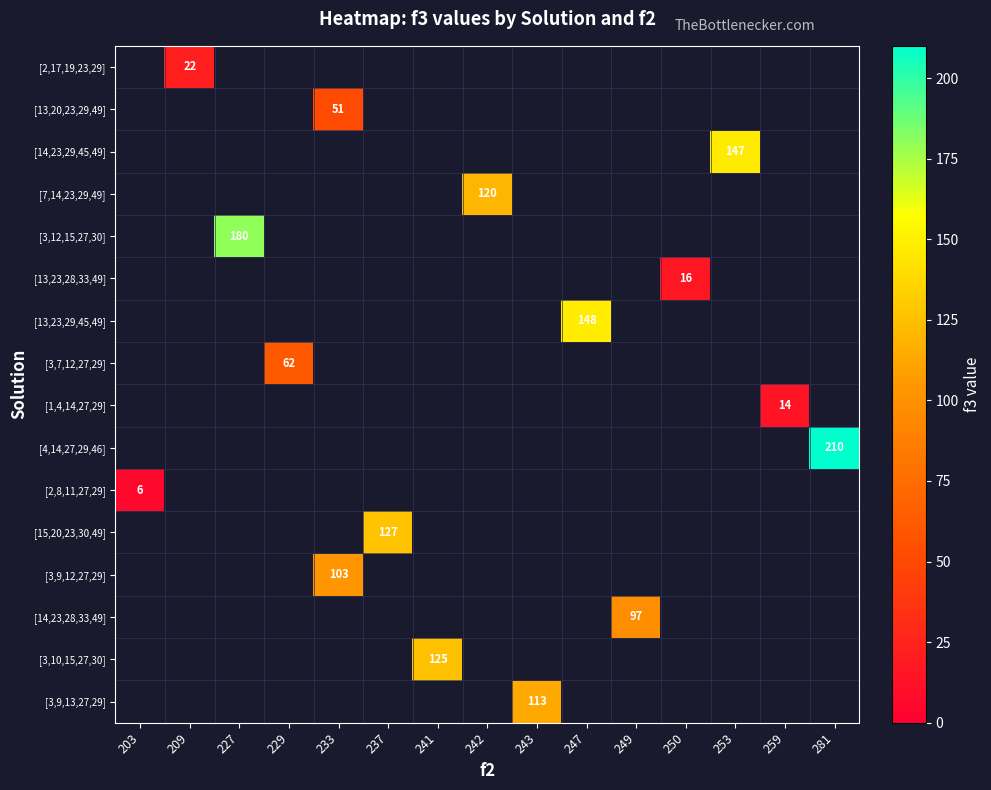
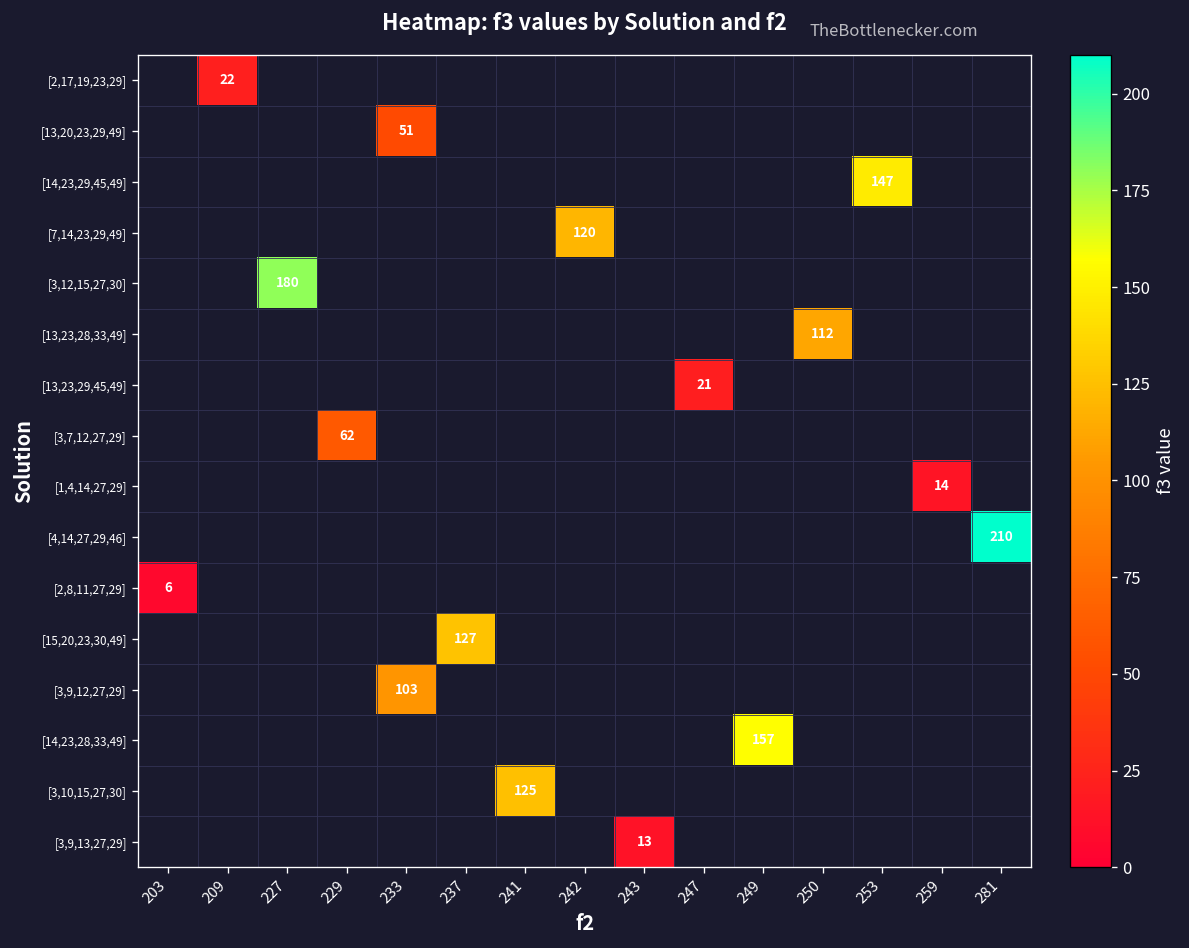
[13,23,28,33,49], 250: 16 -> 112
[13,23,29,45,49], 247: 148 -> 21
[14,23,28,33,49], 249: 97 -> 157
[3,9,13,27,29], 243: 113 -> 13
